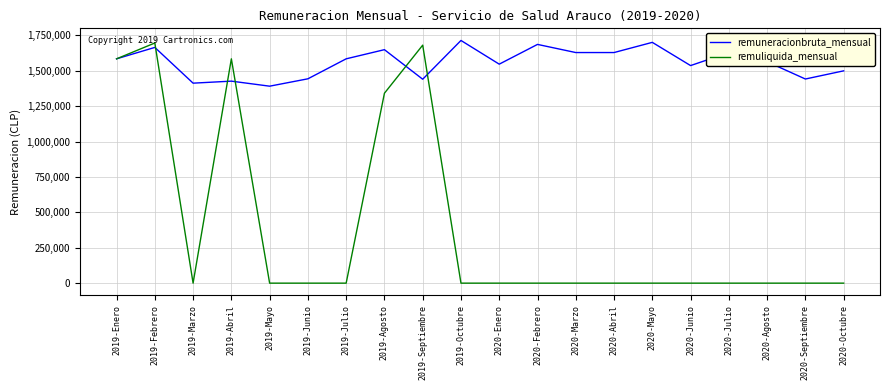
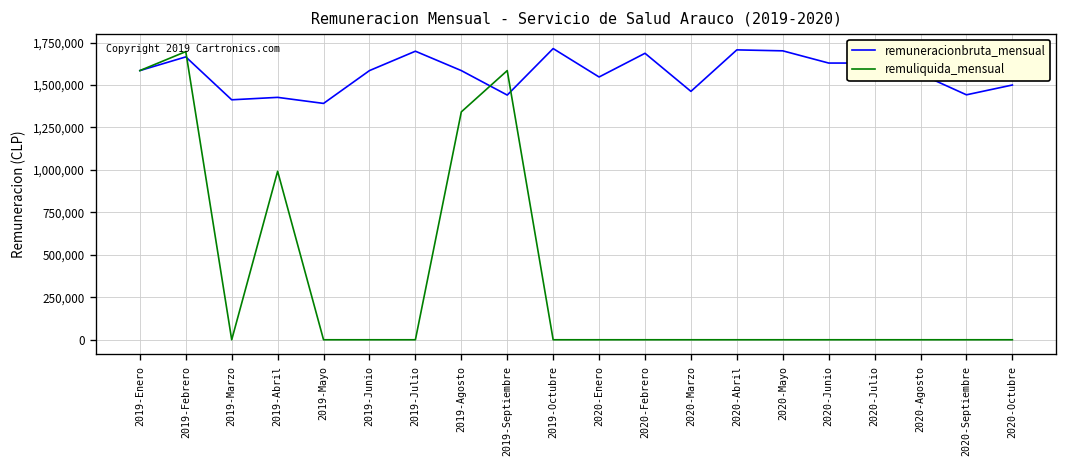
remuliquida_mensual, 2019-Abril: 1,580,000 -> 990,000
remuneracionbruta_mensual, 2019-Junio: 1,440,000 -> 1,580,000
remuneracionbruta_mensual, 2019-Julio: 1,580,000 -> 1,700,000
remuneracionbruta_mensual, 2019-Agosto: 1,650,000 -> 1,580,000
remuliquida_mensual, 2019-Septiembre: 1,680,000 -> 1,580,000
remuneracionbruta_mensual, 2020-Marzo: 1,630,000 -> 1,460,000
remuneracionbruta_mensual, 2020-Abril: 1,630,000 -> 1,710,000
remuneracionbruta_mensual, 2020-Junio: 1,540,000 -> 1,630,000
